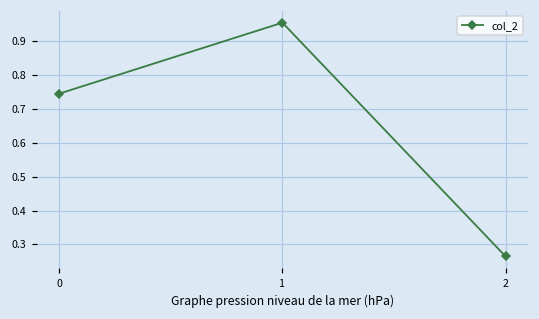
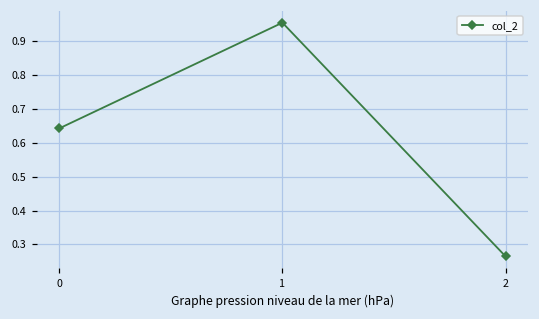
0: 0.75 -> 0.64
